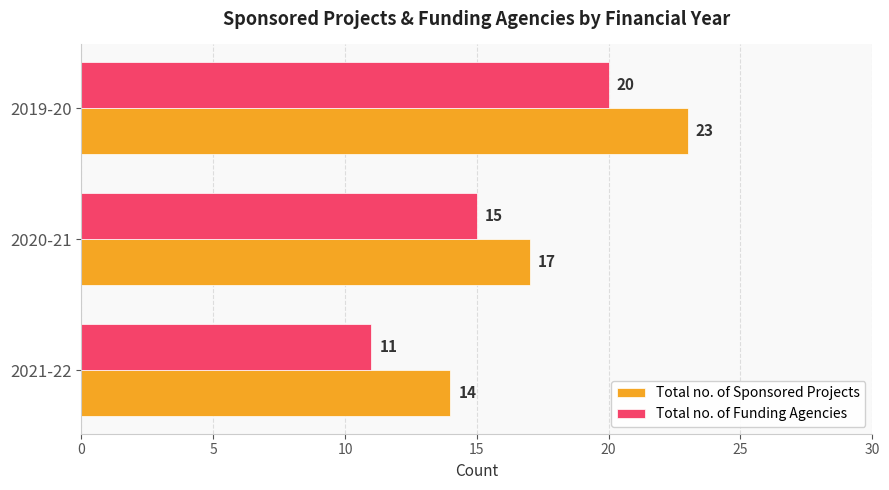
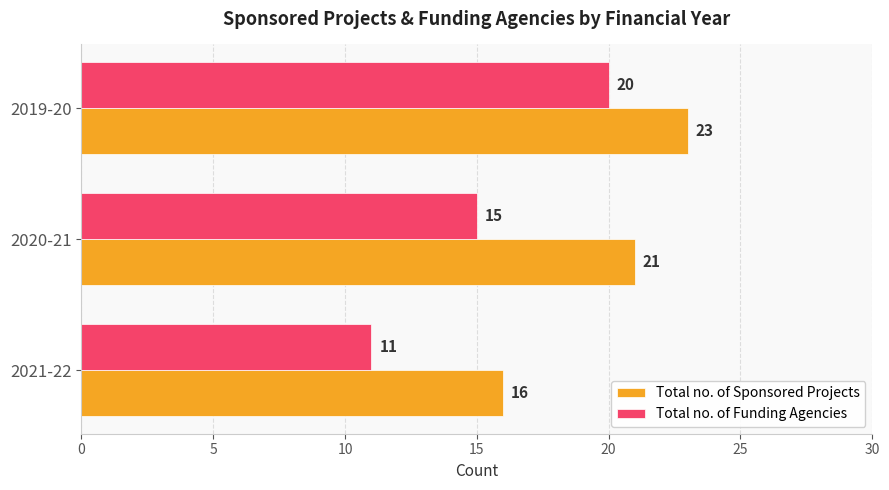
Total no. of Sponsored Projects, 2020-21: 17 -> 21
Total no. of Sponsored Projects, 2021-22: 14 -> 16
